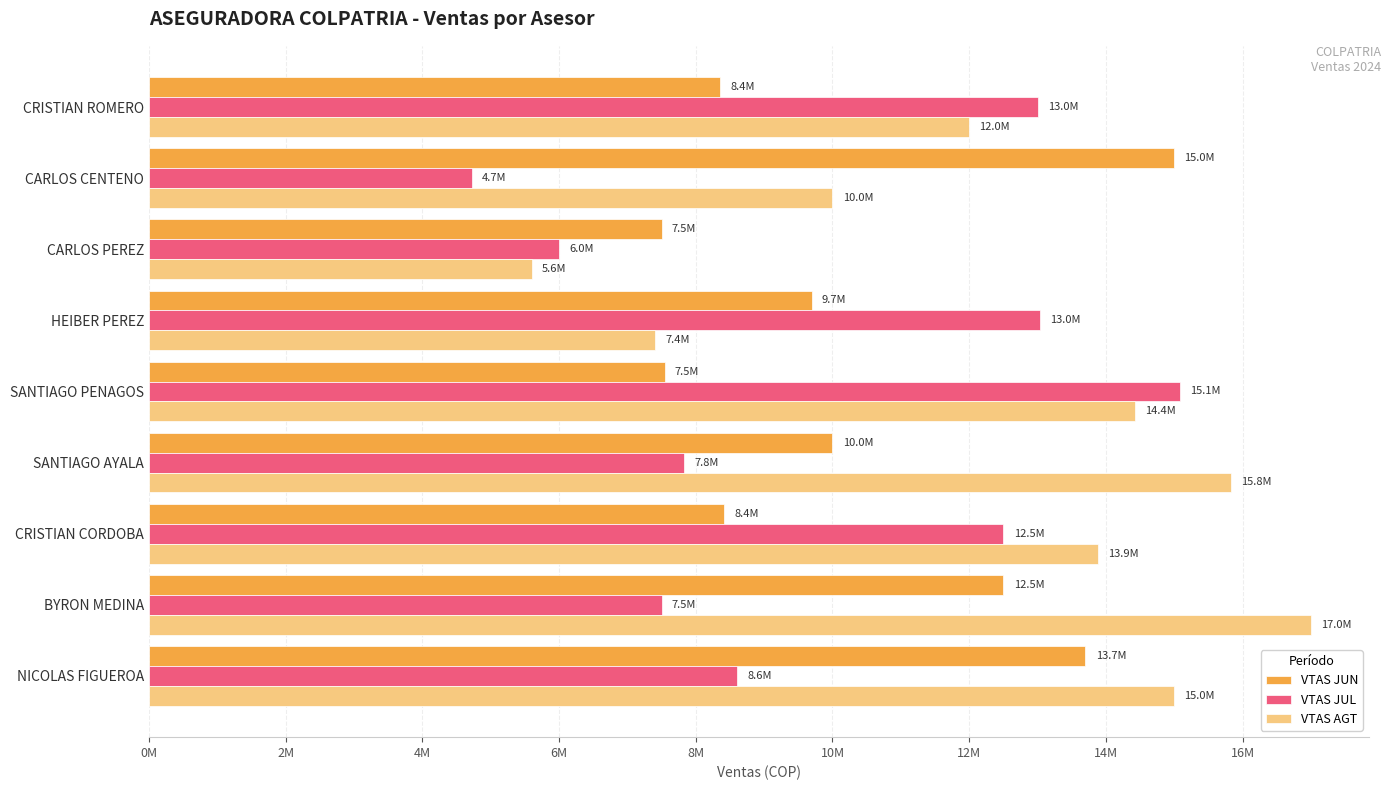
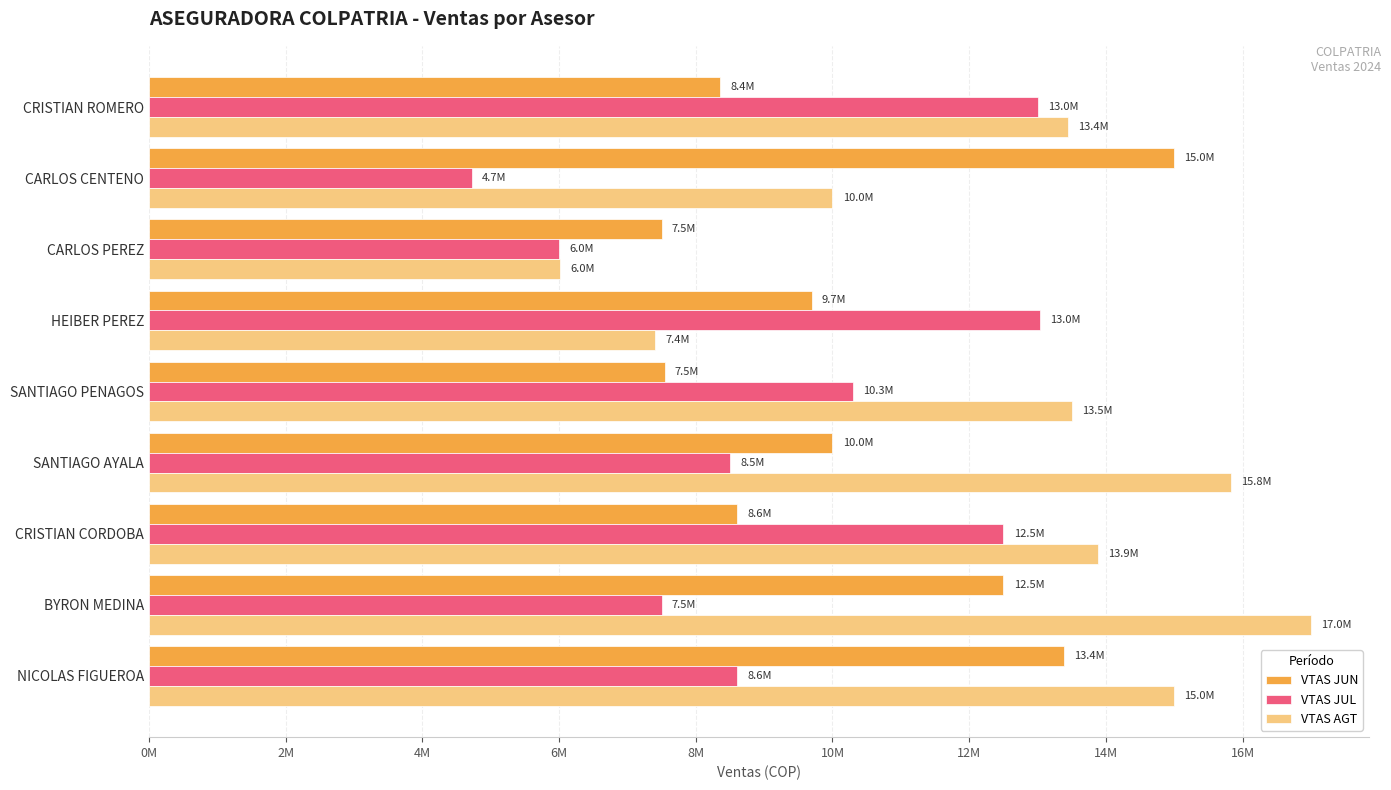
VTAS AGT, CRISTIAN ROMERO: 12.0M -> 13.4M
VTAS AGT, CARLOS PEREZ: 5.6M -> 6.0M
VTAS JUL, SANTIAGO PENAGOS: 15.1M -> 10.3M
VTAS AGT, SANTIAGO PENAGOS: 14.4M -> 13.5M
VTAS JUL, SANTIAGO AYALA: 7.8M -> 8.5M
VTAS JUN, CRISTIAN CORDOBA: 8.4M -> 8.6M
VTAS JUN, NICOLAS FIGUEROA: 13.7M -> 13.4M
